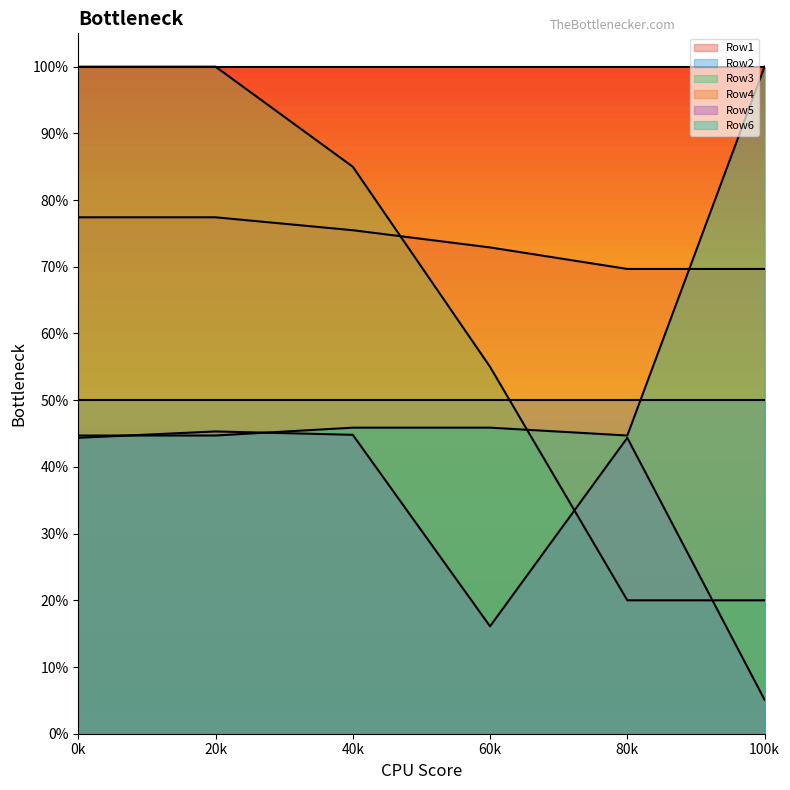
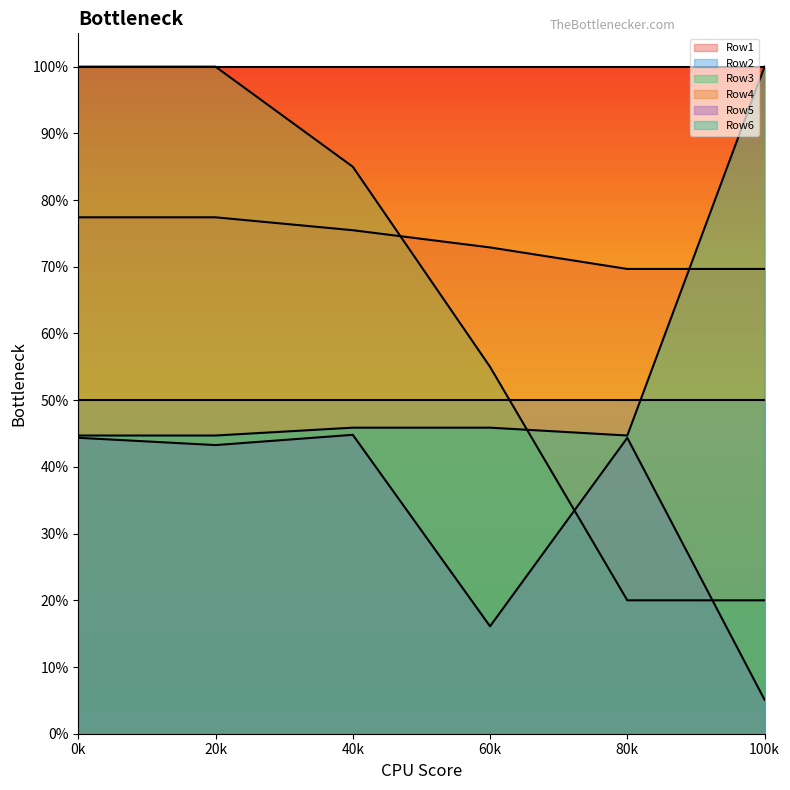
Row5, 20k: 45% -> 43%
